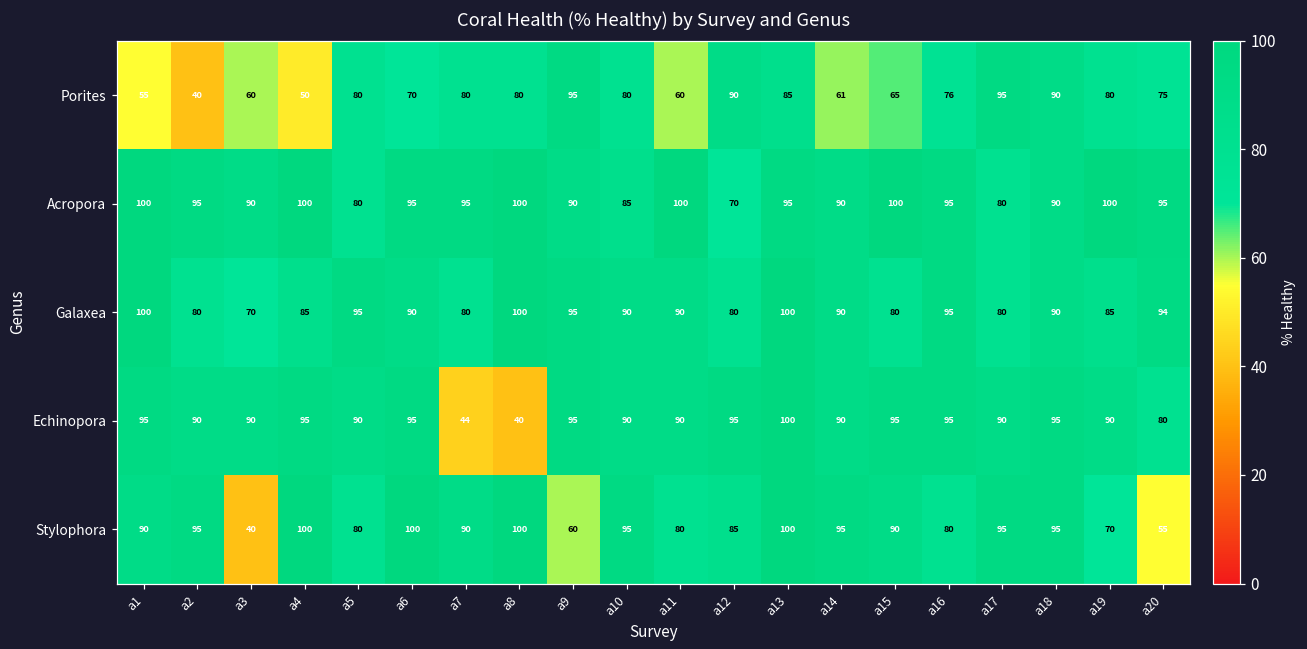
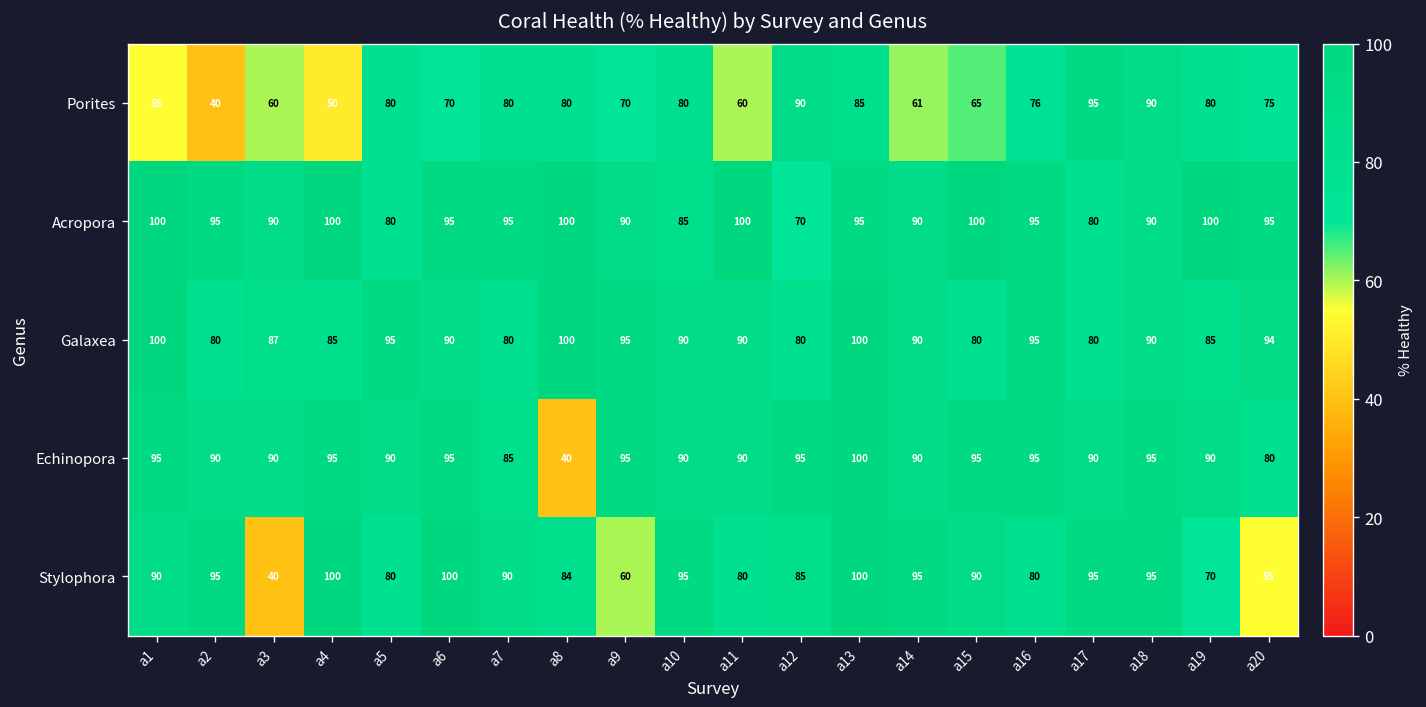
Porites, a9: 95 -> 70
Galaxea, a3: 70 -> 87
Echinopora, a7: 44 -> 85
Stylophora, a8: 100 -> 84
